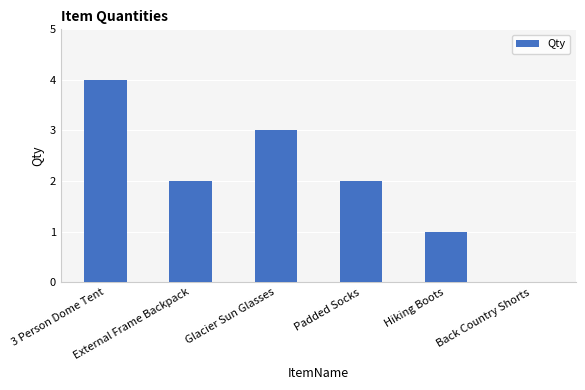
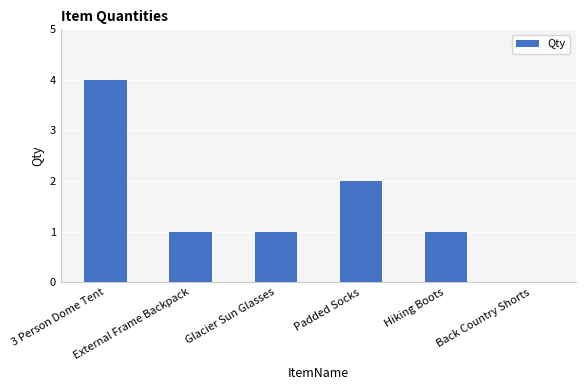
External Frame Backpack: 2 -> 1
Glacier Sun Glasses: 3 -> 1
